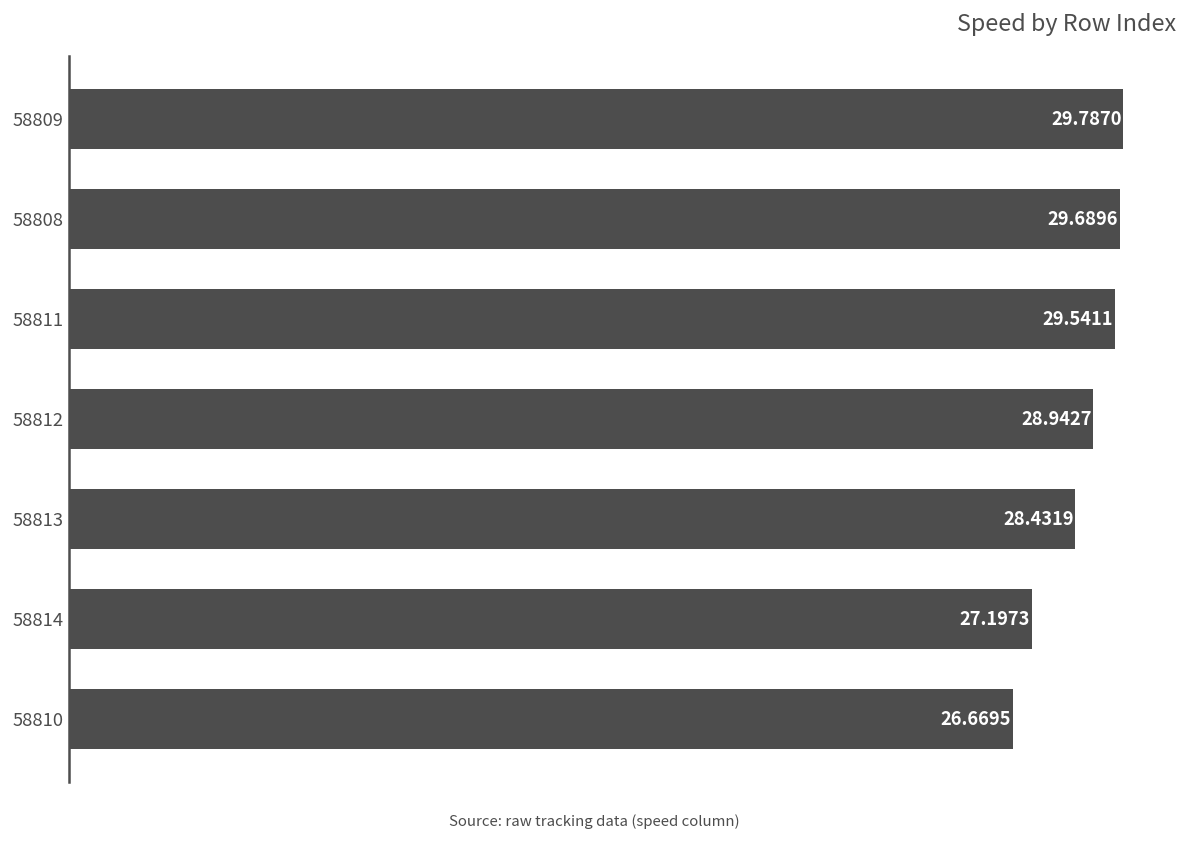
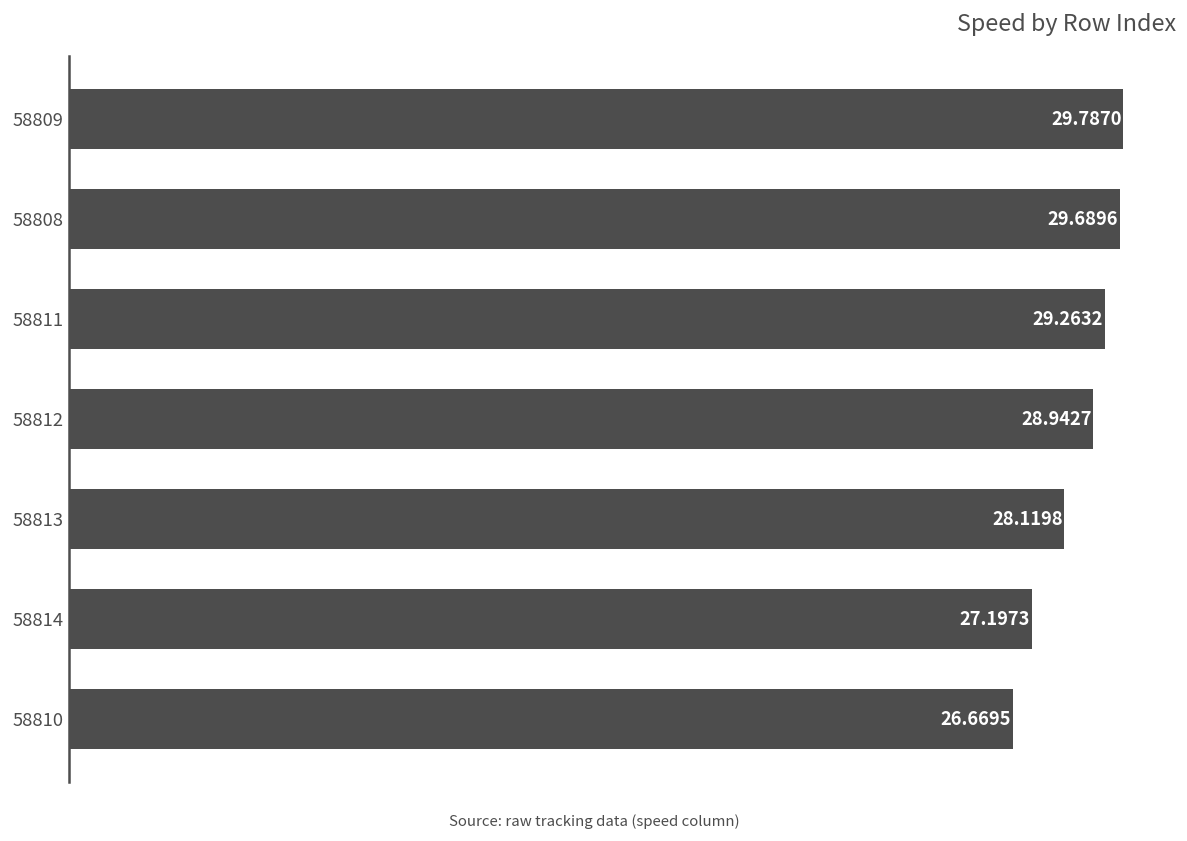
58811: 29.5411 -> 29.2632
58813: 28.4319 -> 28.1198
